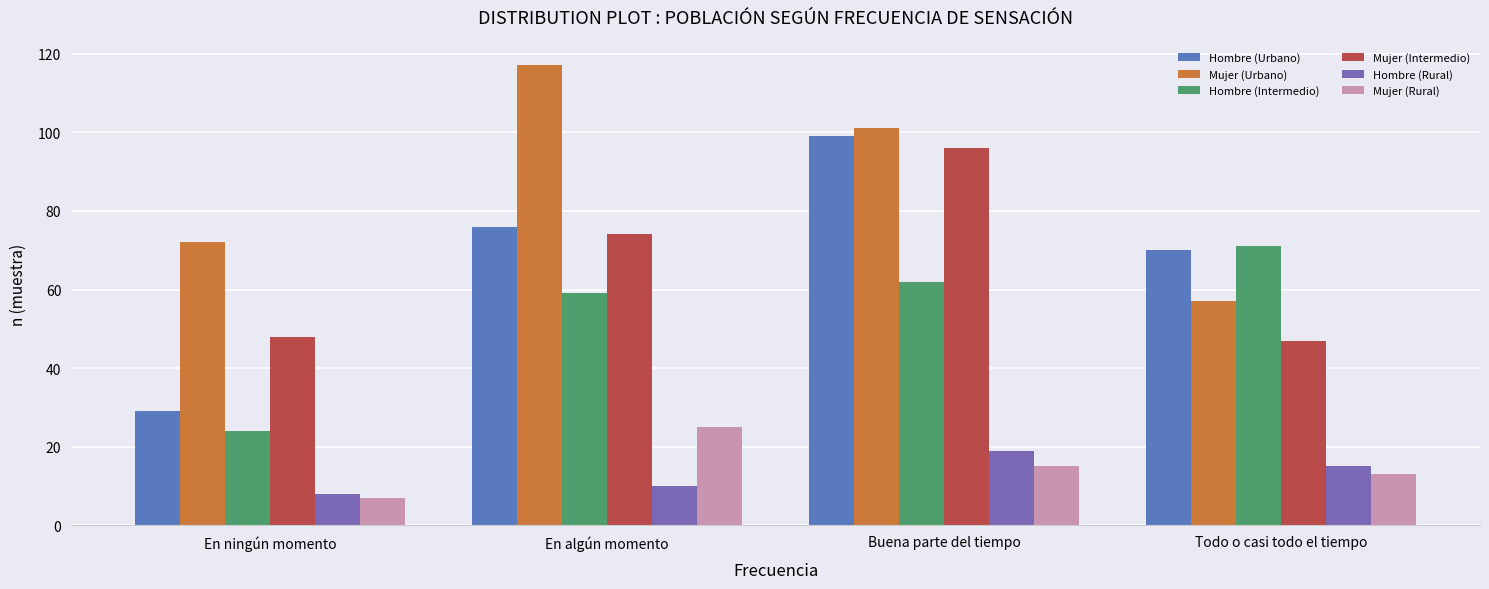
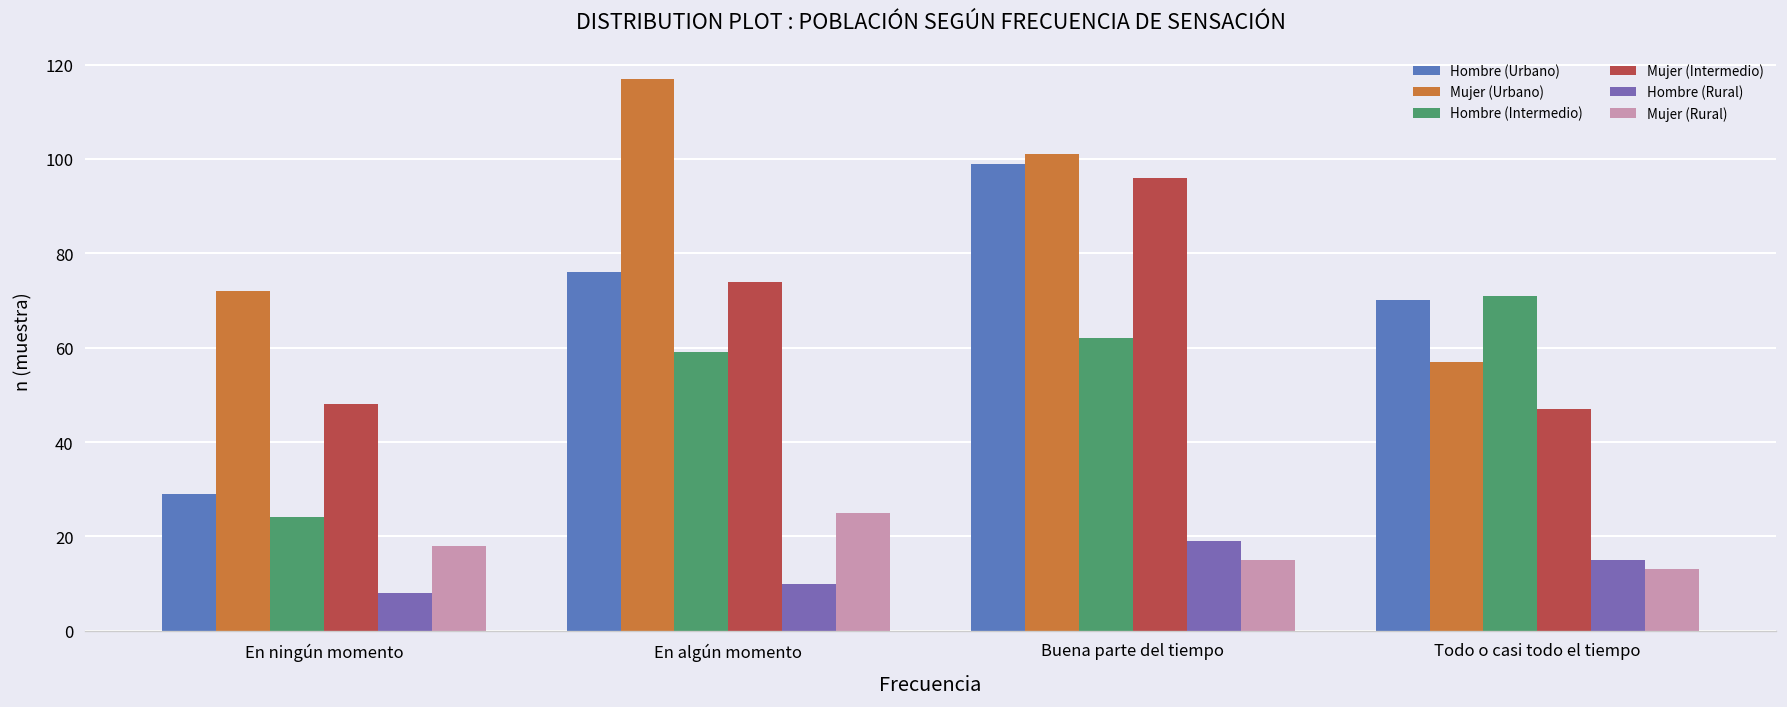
Mujer (Rural), En ningún momento: 7 -> 18
